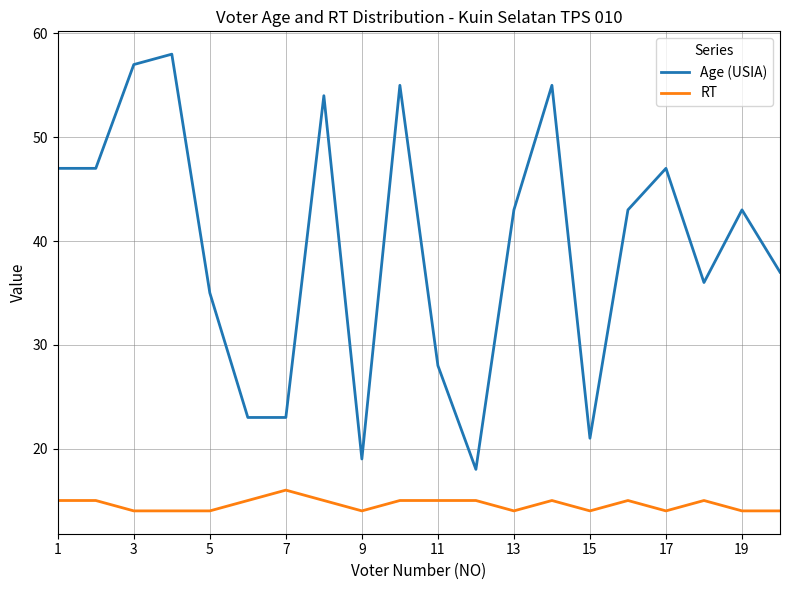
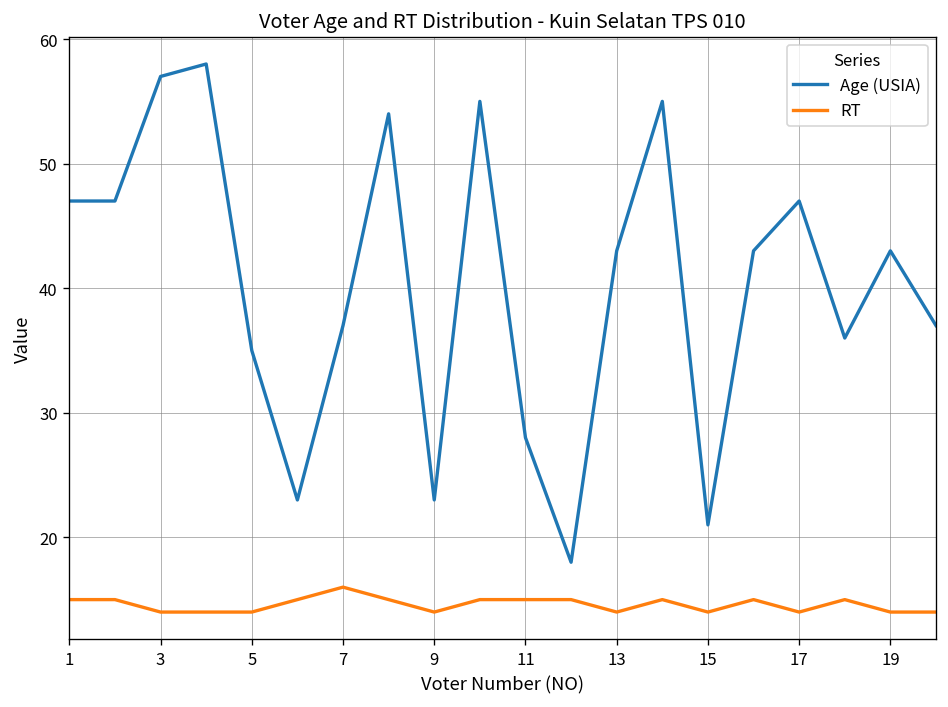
Age (USIA), 7: 23 -> 37
Age (USIA), 9: 19 -> 23
